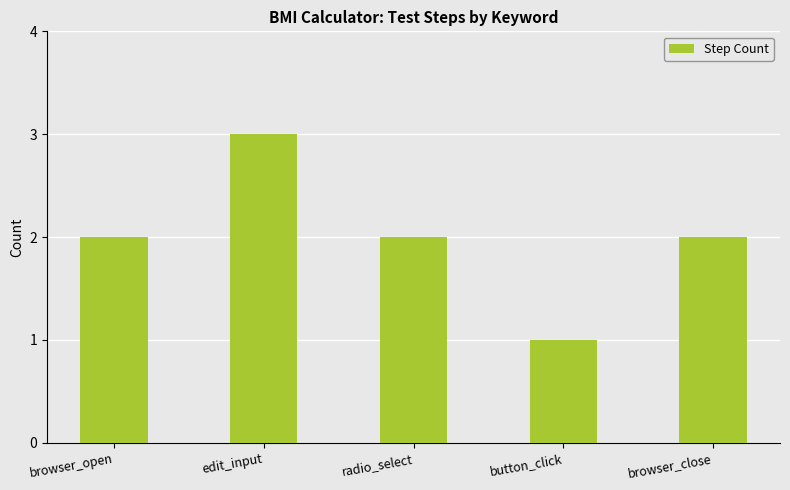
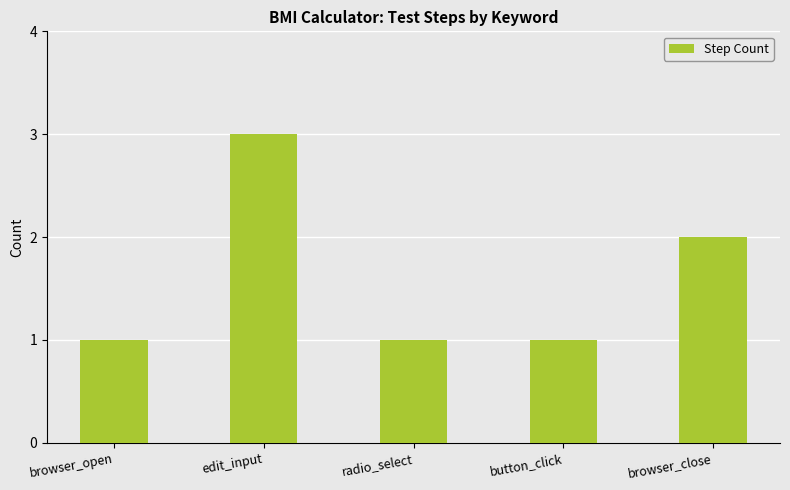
browser_open: 2 -> 1
radio_select: 2 -> 1
